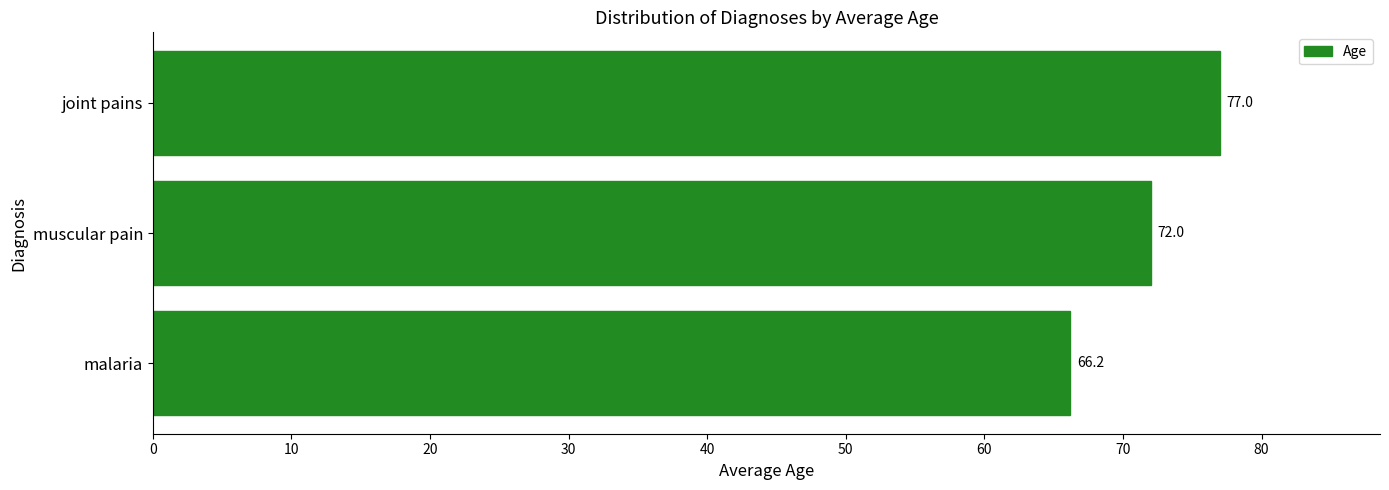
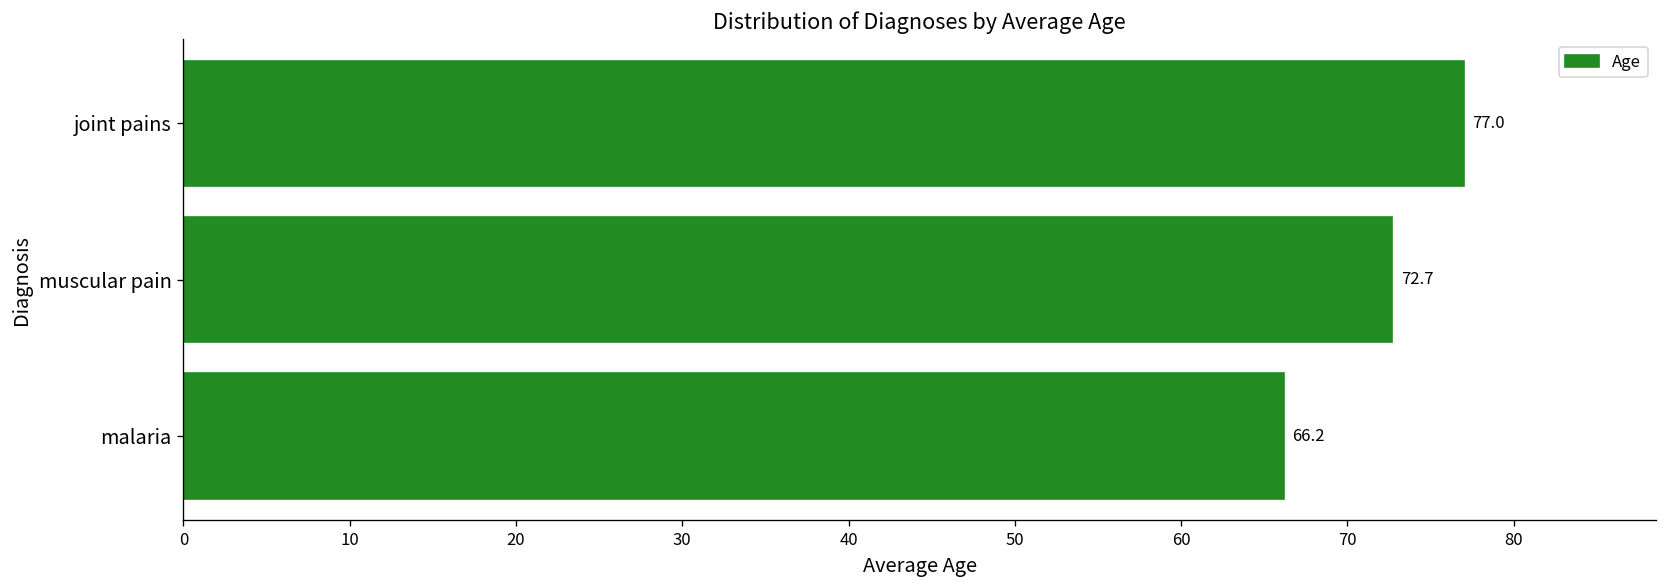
muscular pain: 72.0 -> 72.7
